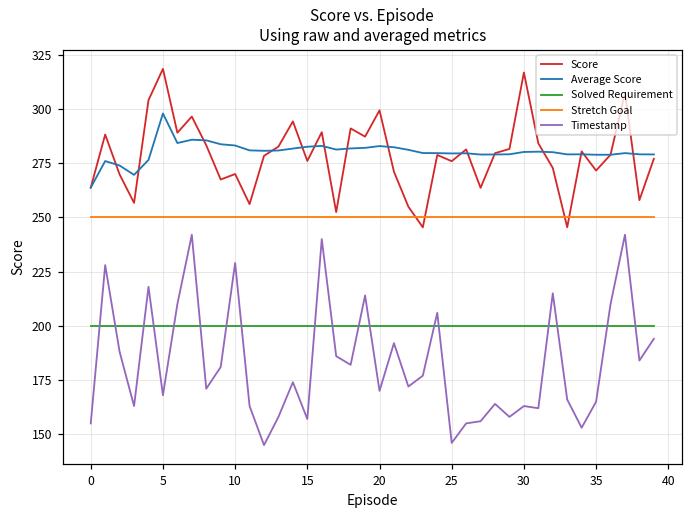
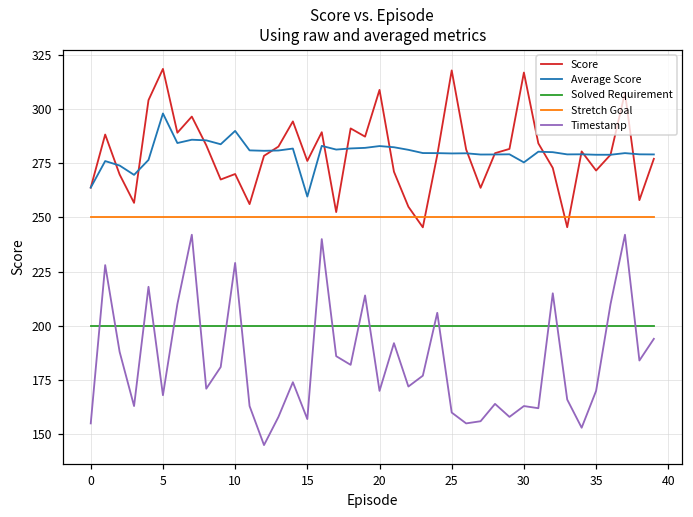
Average Score, 10: 283 -> 290
Average Score, 15: 283 -> 260
Score, 20: 299 -> 309
Score, 25: 276 -> 318
Timestamp, 25: 146 -> 160
Average Score, 30: 280 -> 275
Timestamp, 35: 165 -> 170
